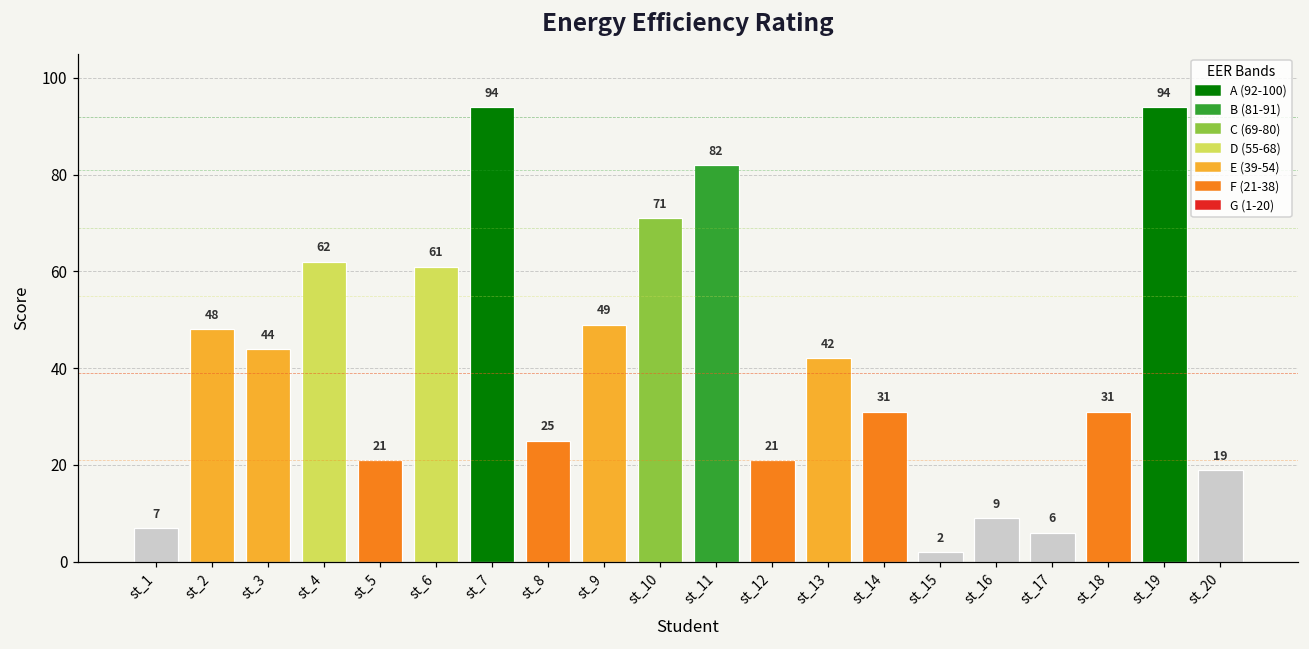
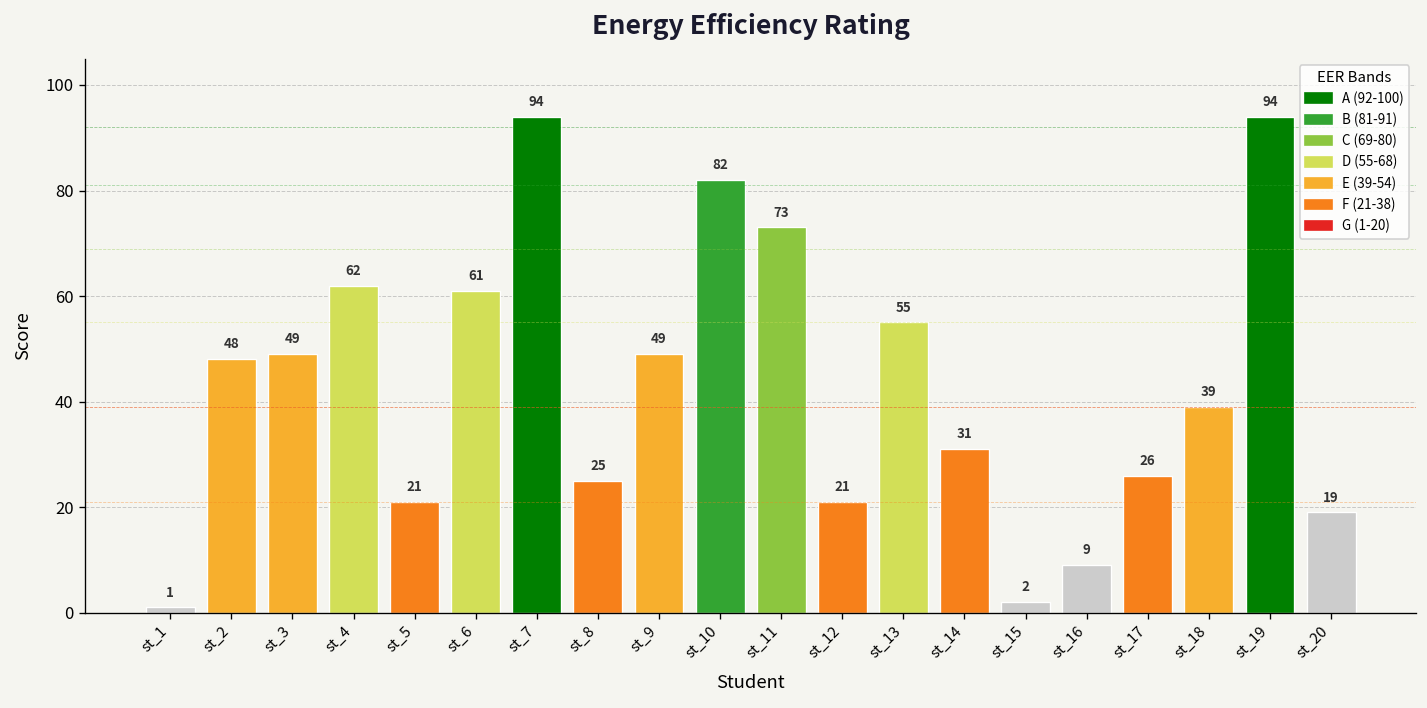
st_1: 7 -> 1
st_3: 44 -> 49
st_10: 71 -> 82
st_11: 82 -> 73
st_13: 42 -> 55
st_17: 6 -> 26
st_18: 31 -> 39
